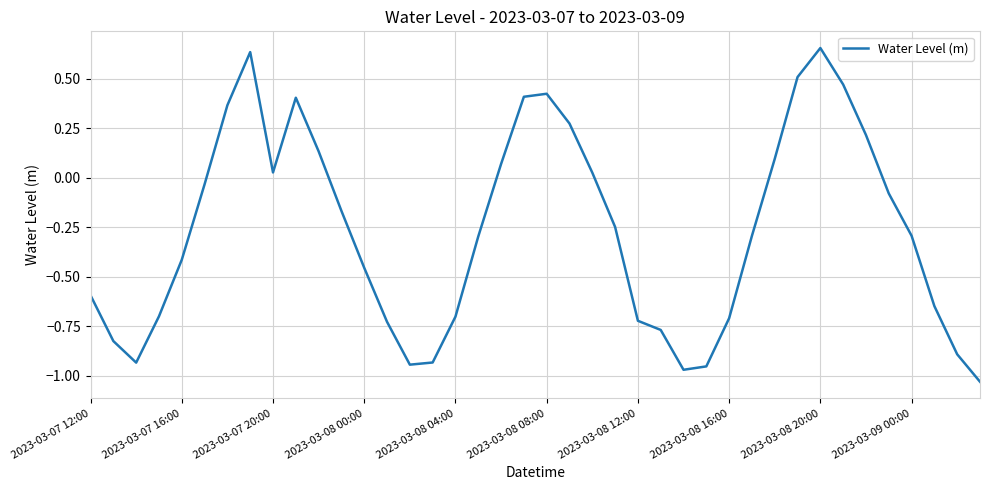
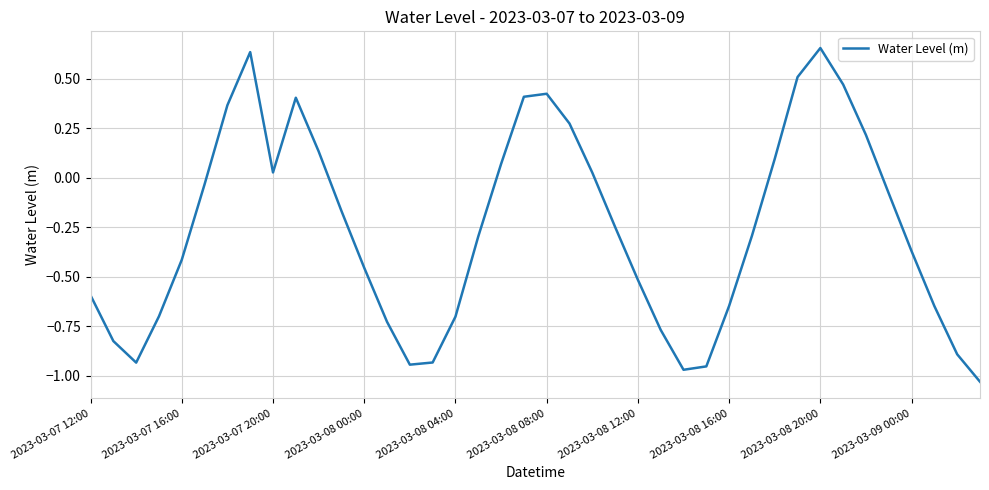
2023-03-08 12:00: -0.72 -> -0.52
2023-03-08 16:00: -0.71 -> -0.65
2023-03-09 00:00: -0.29 -> -0.37
